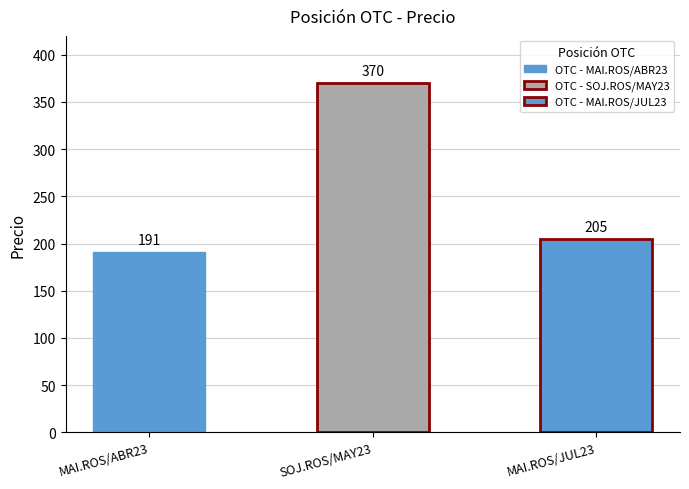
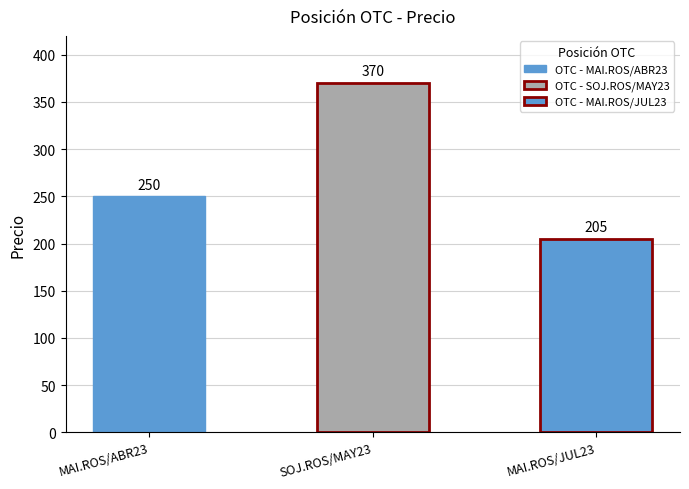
MAI.ROS/ABR23: 191 -> 250
